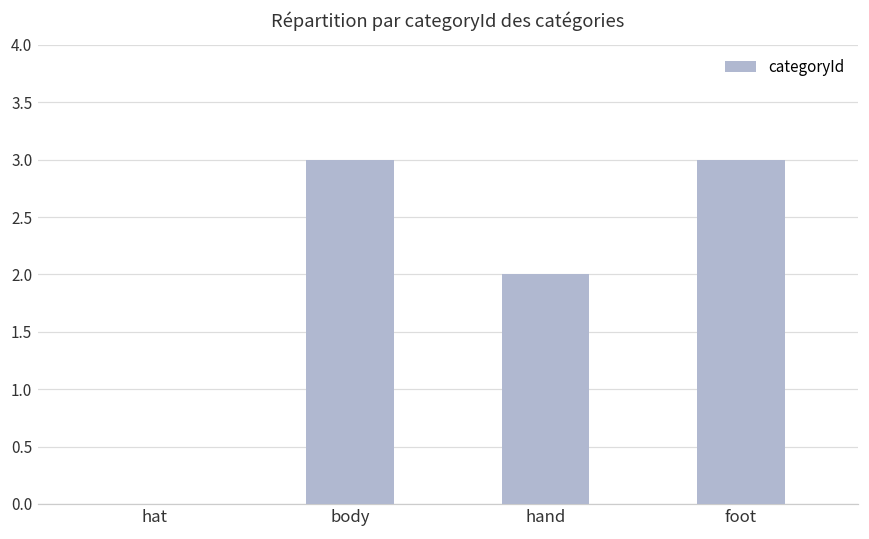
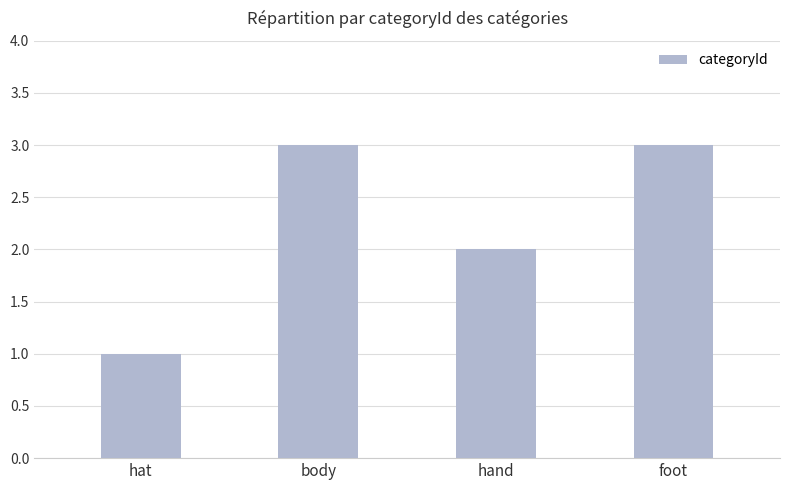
hat: 0 -> 1
